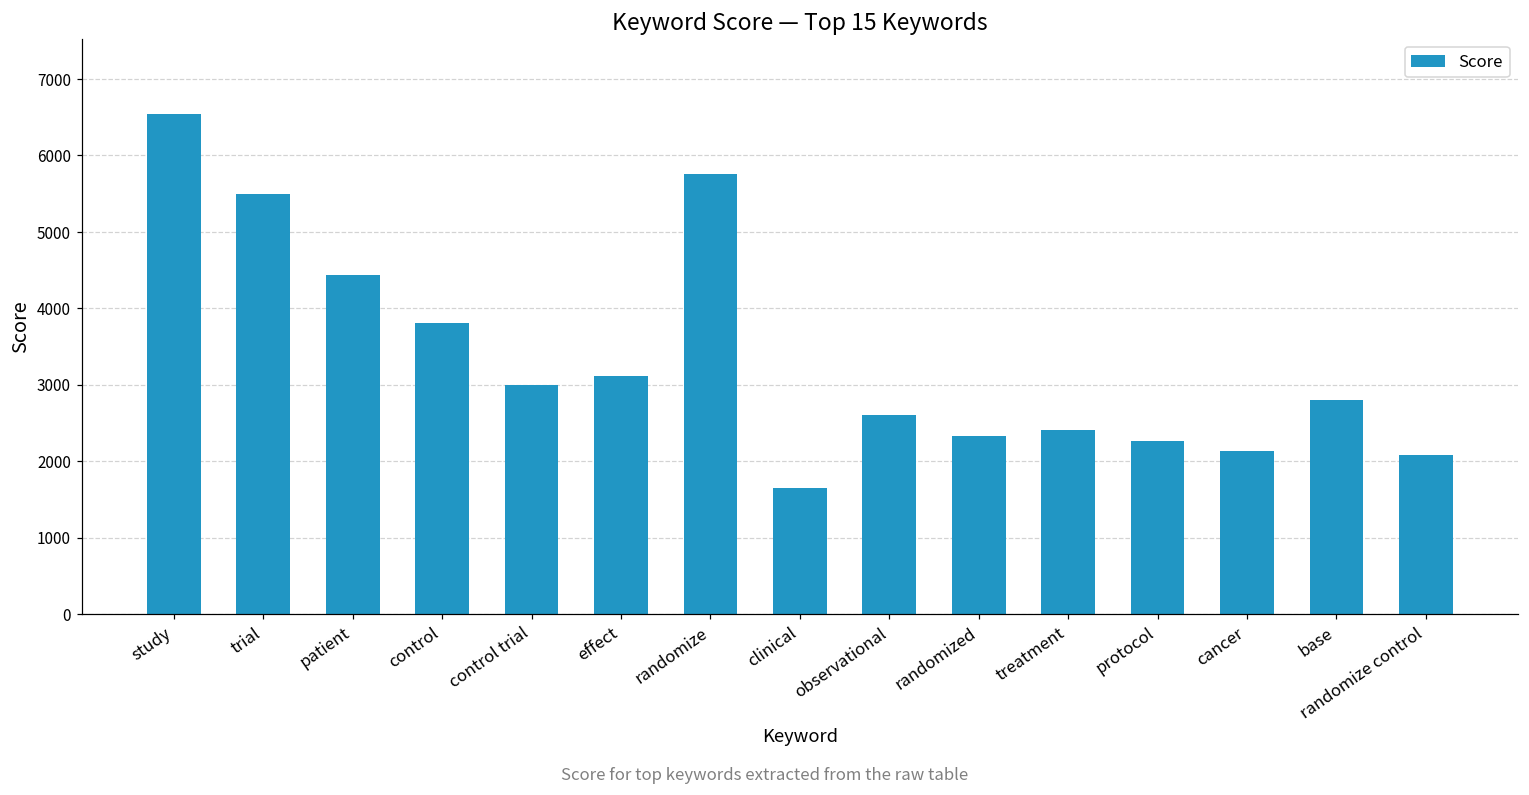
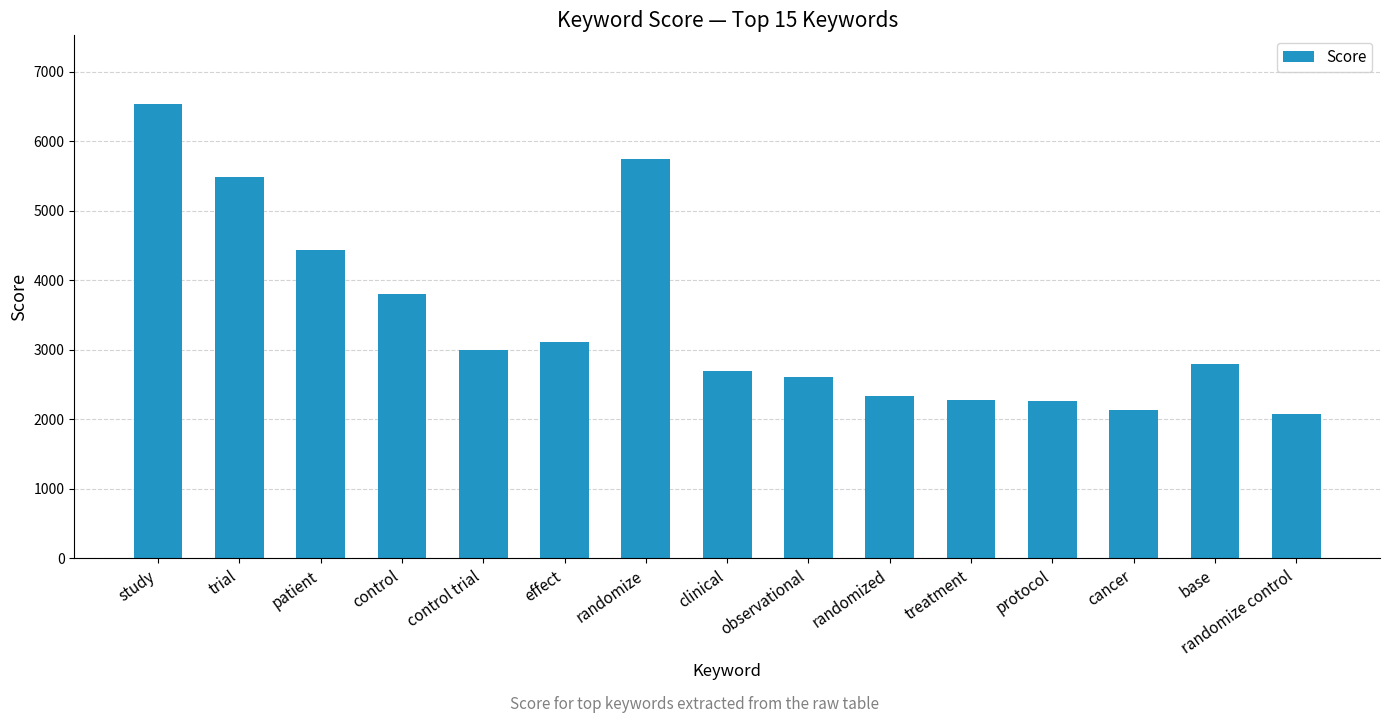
clinical: 1700 -> 2700
treatment: 2400 -> 2300
